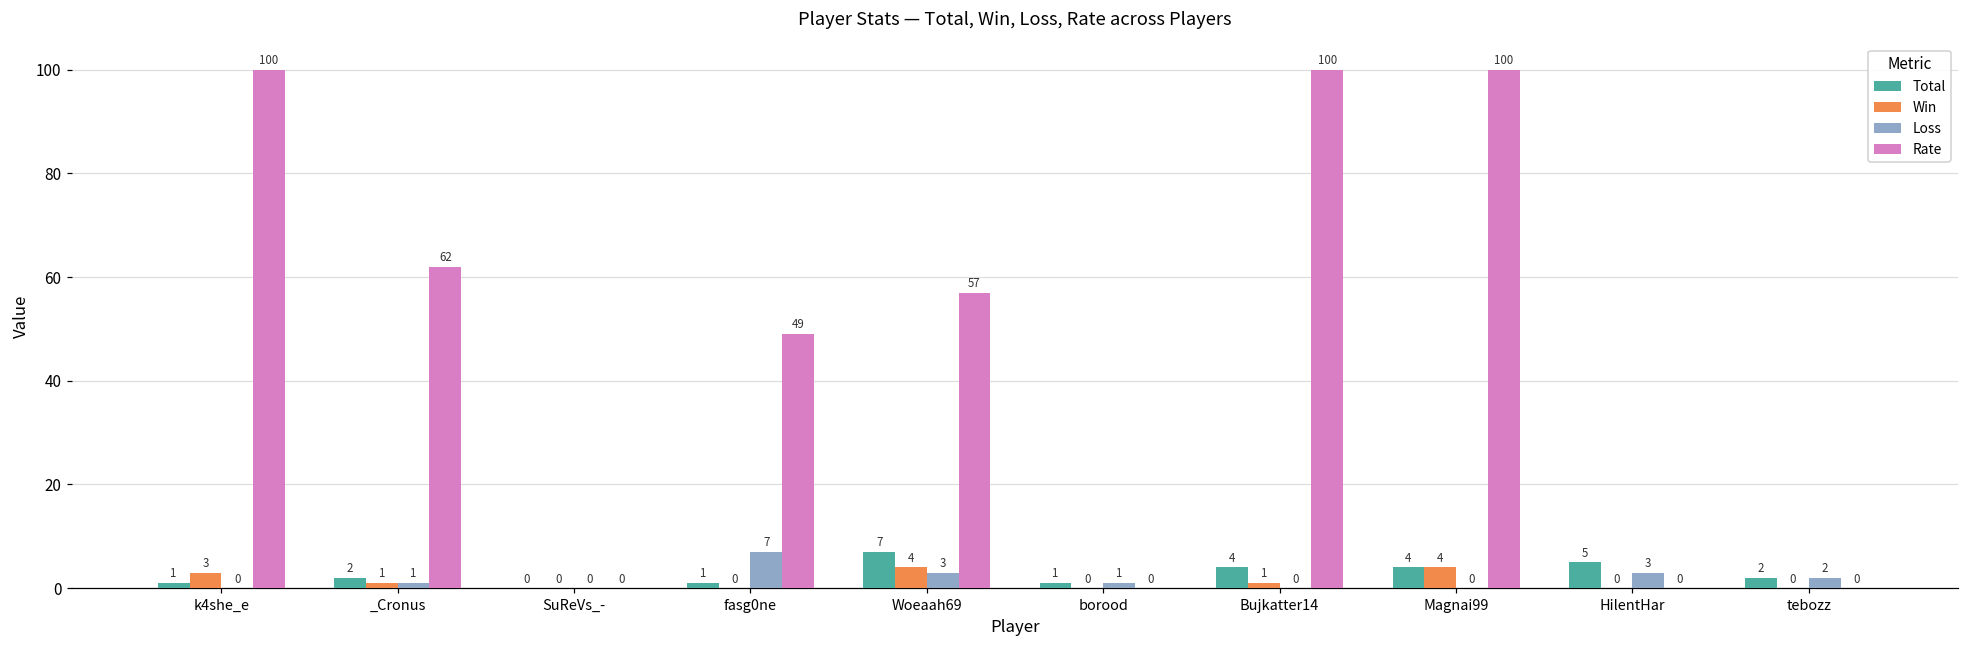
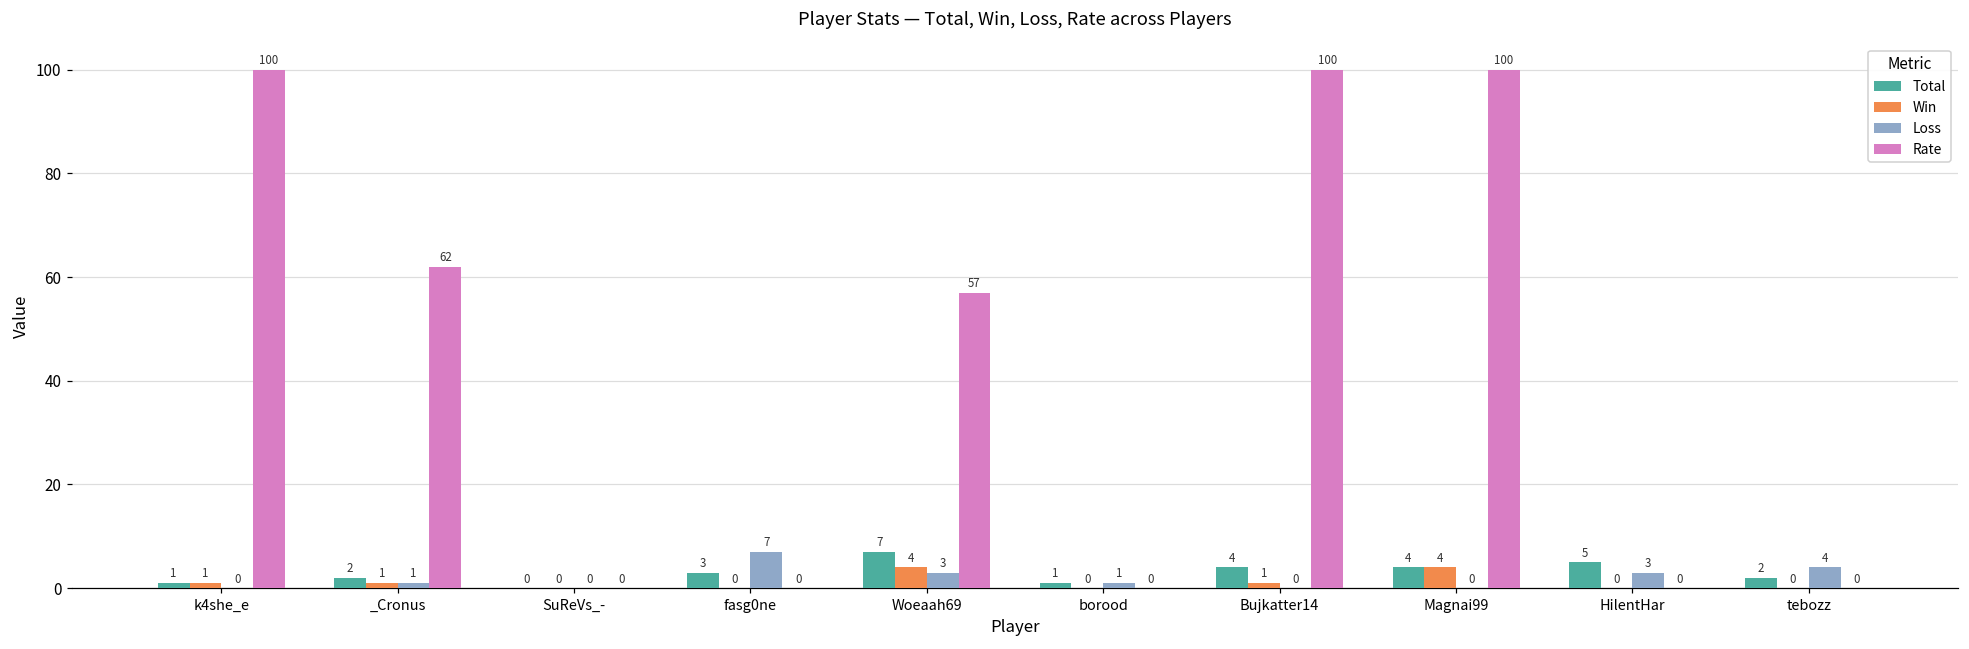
Win, k4she_e: 3 -> 1
Total, fasg0ne: 1 -> 3
Rate, fasg0ne: 49 -> 0
Loss, tebozz: 2 -> 4
